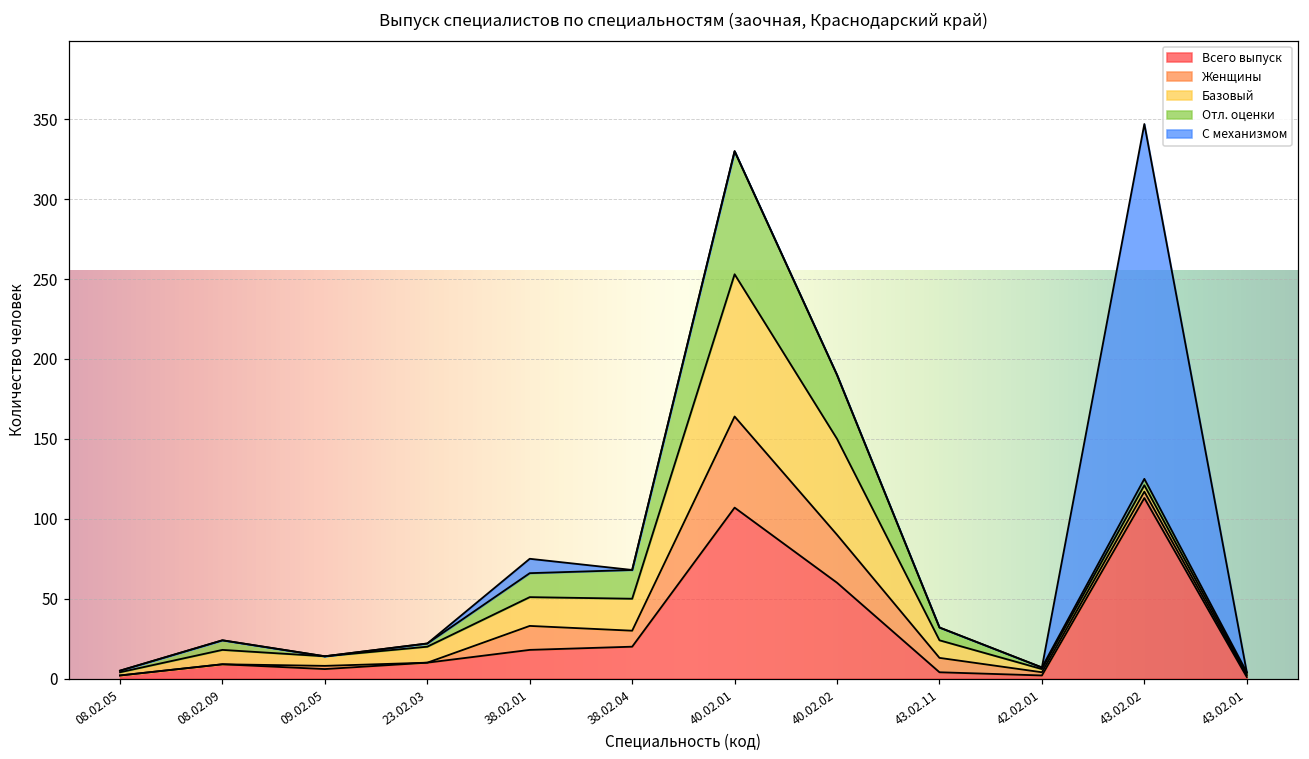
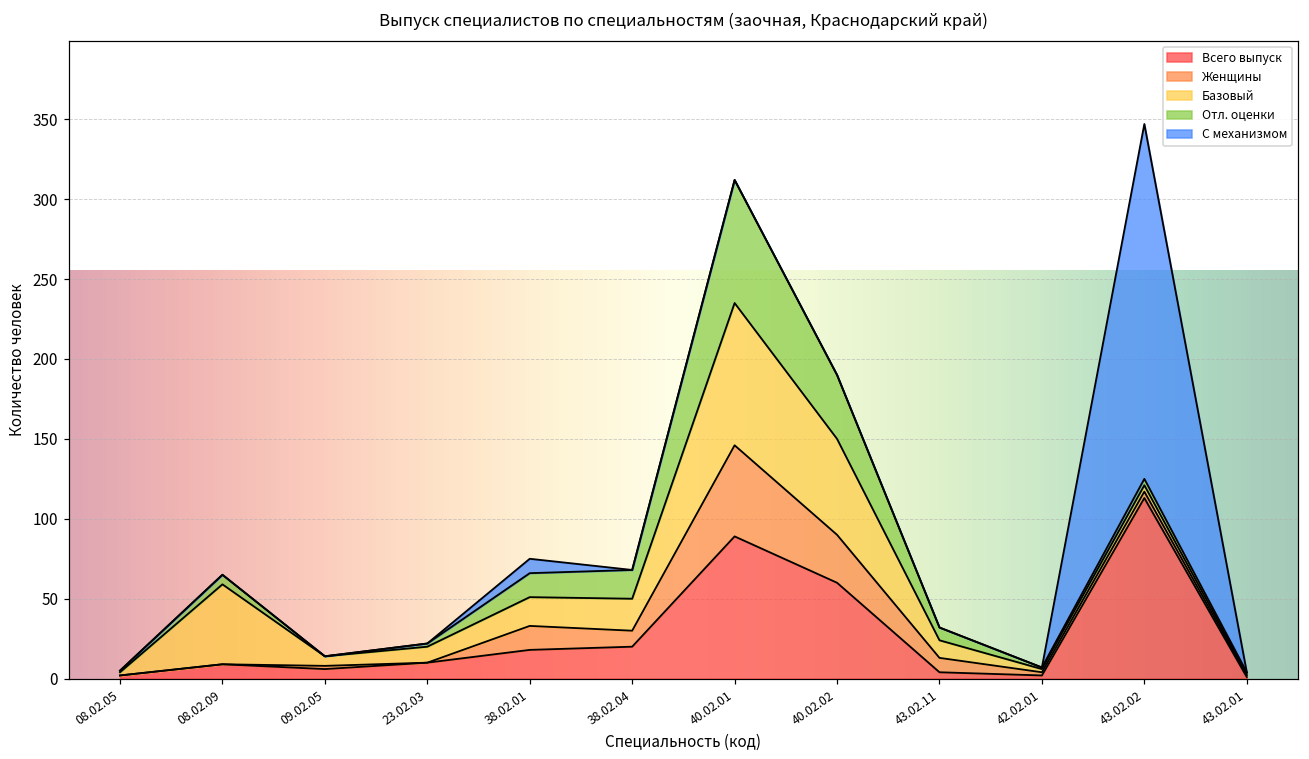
Базовый, 08.02.09: 9 -> 50
Всего выпуск, 40.02.01: 107 -> 89
